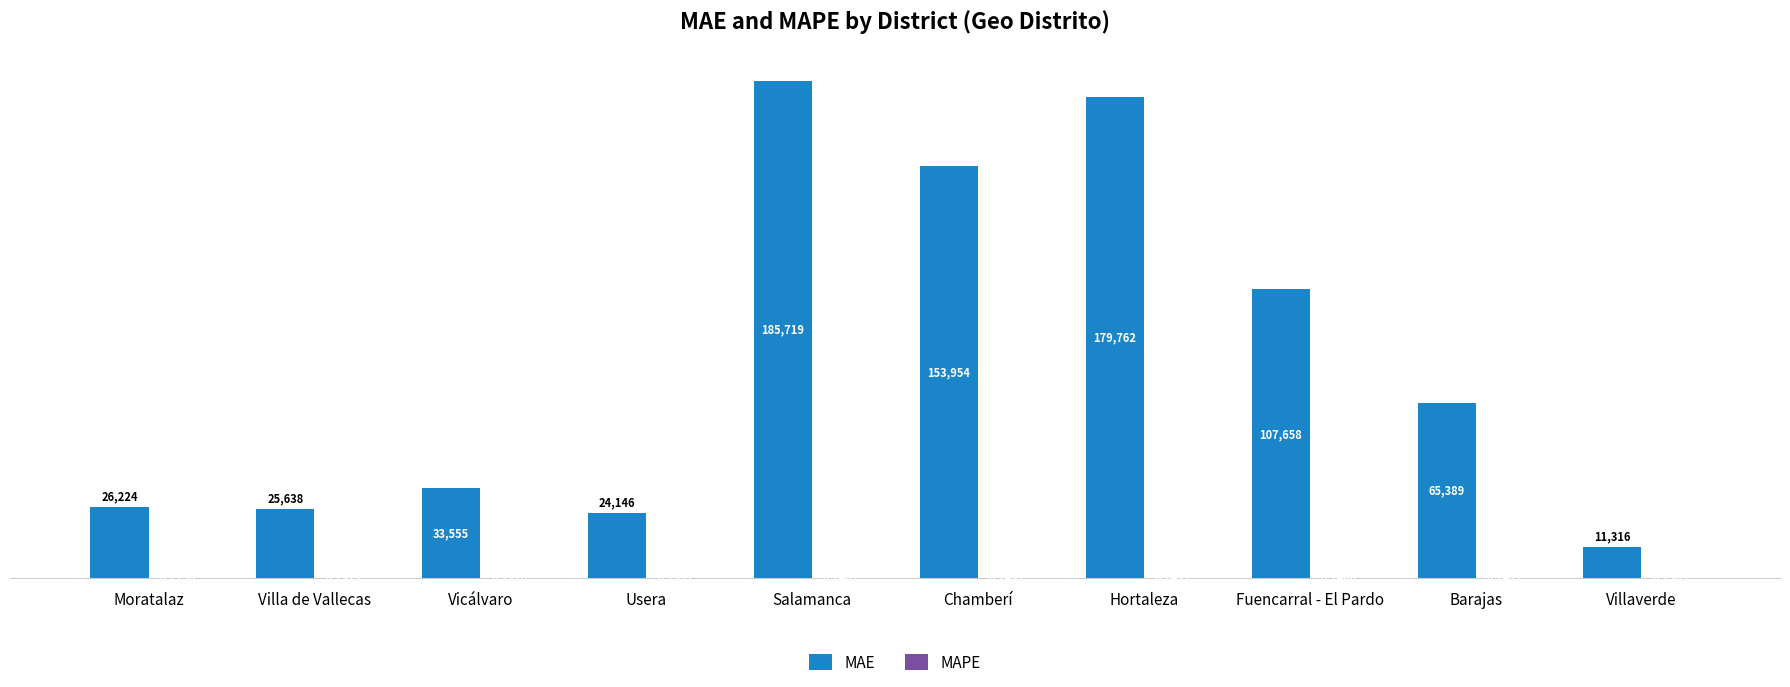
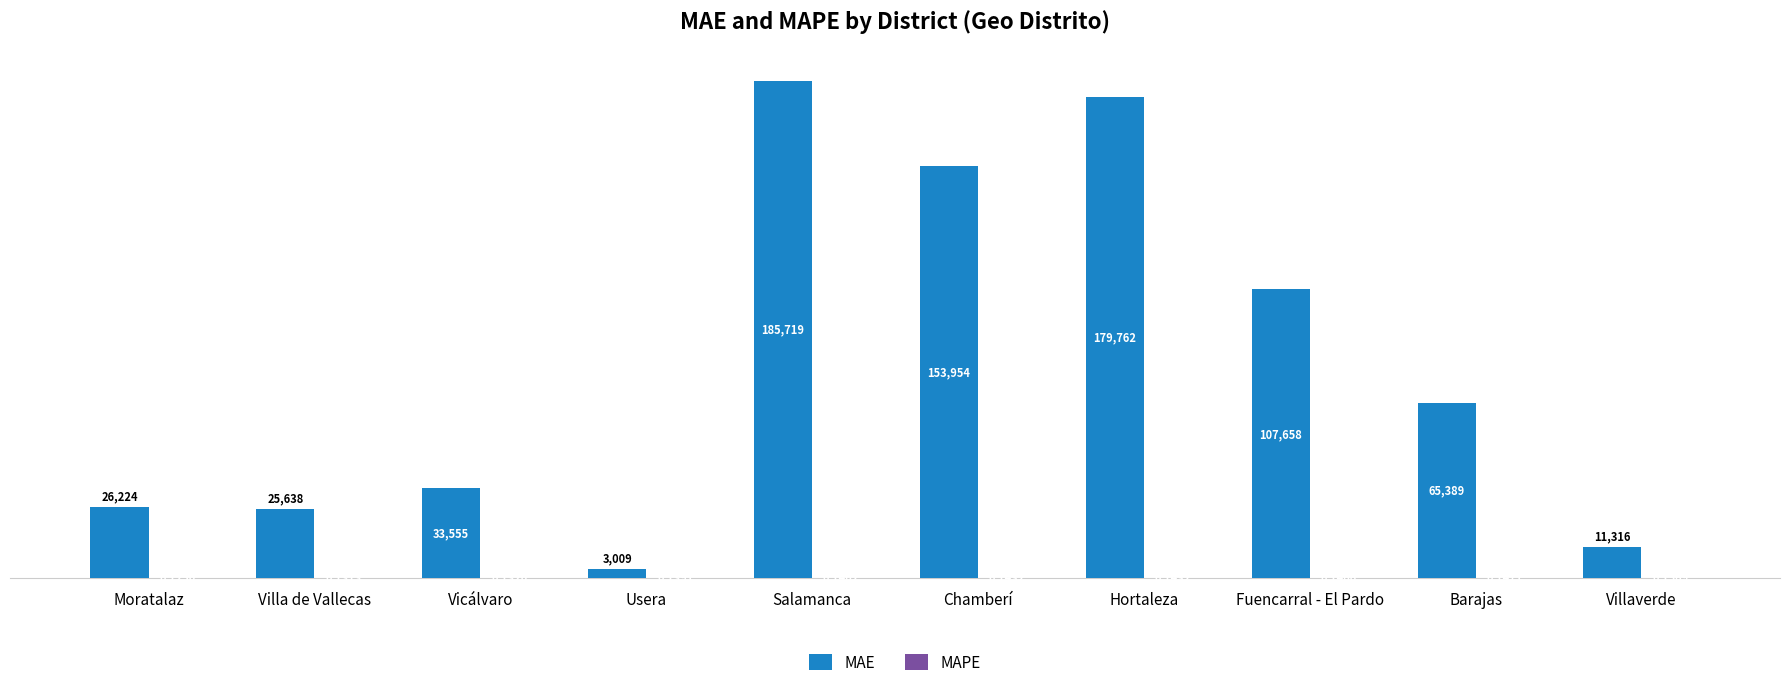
MAE, Usera: 24,146 -> 3,009
